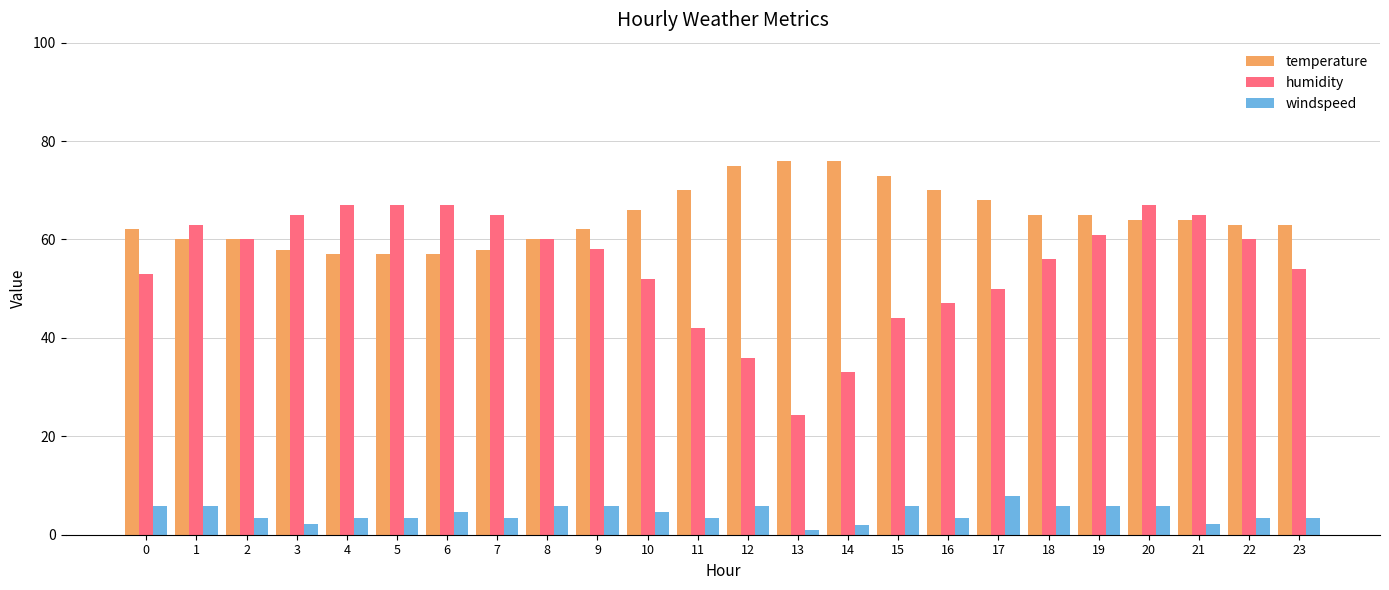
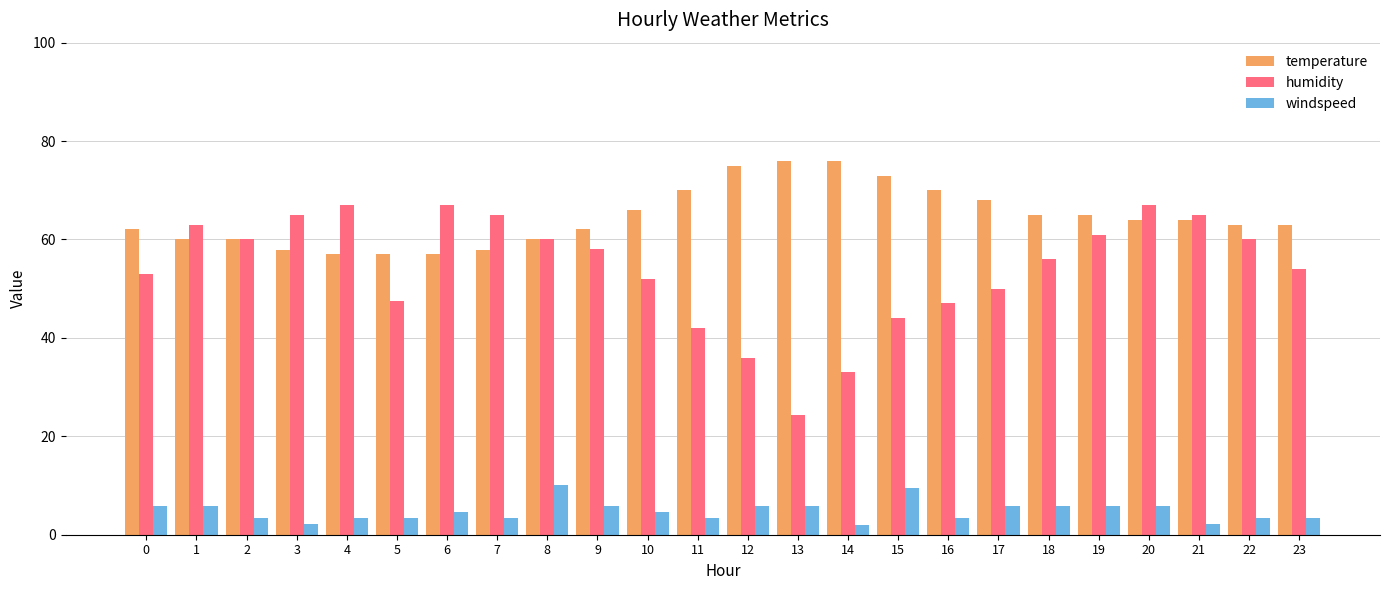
humidity, 5: 67 -> 47
windspeed, 8: 6 -> 10
windspeed, 13: 1 -> 6
windspeed, 15: 6 -> 10
windspeed, 17: 8 -> 6
